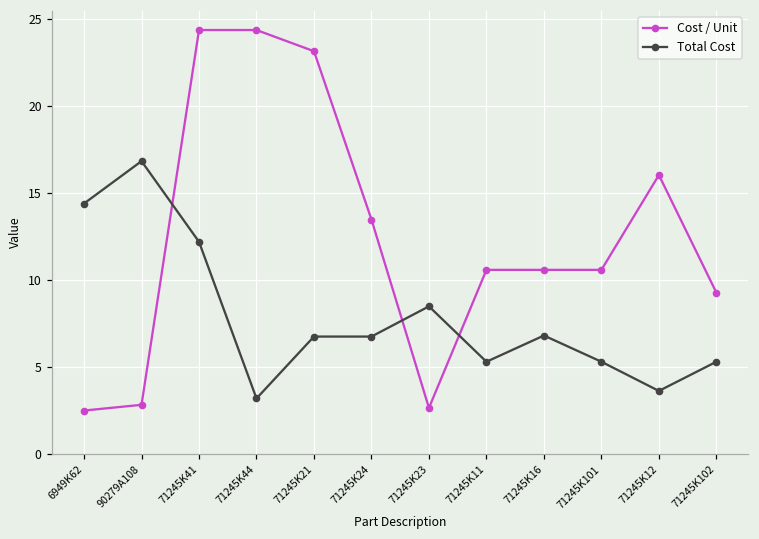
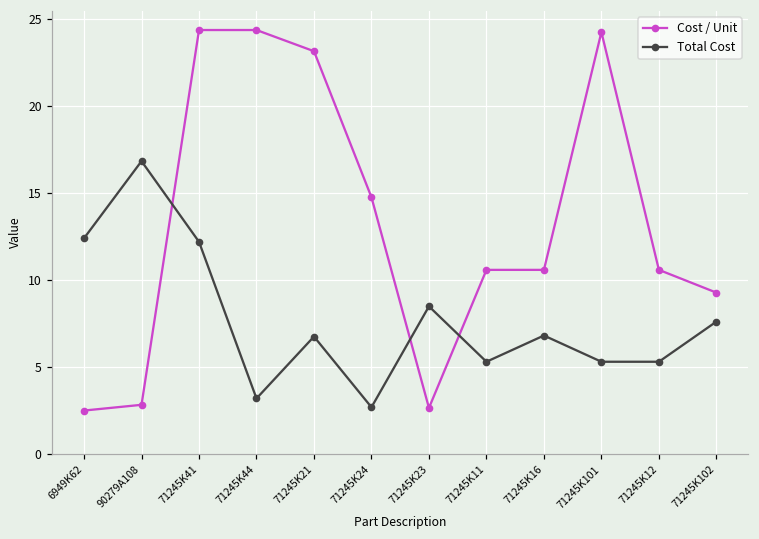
Total Cost, 6949K62: 14.4 -> 12.4
Cost / Unit, 71245K24: 13.5 -> 14.8
Total Cost, 71245K24: 6.7 -> 2.7
Cost / Unit, 71245K101: 10.6 -> 24.3
Cost / Unit, 71245K12: 16.0 -> 10.6
Total Cost, 71245K12: 3.6 -> 5.3
Total Cost, 71245K102: 5.3 -> 7.6
